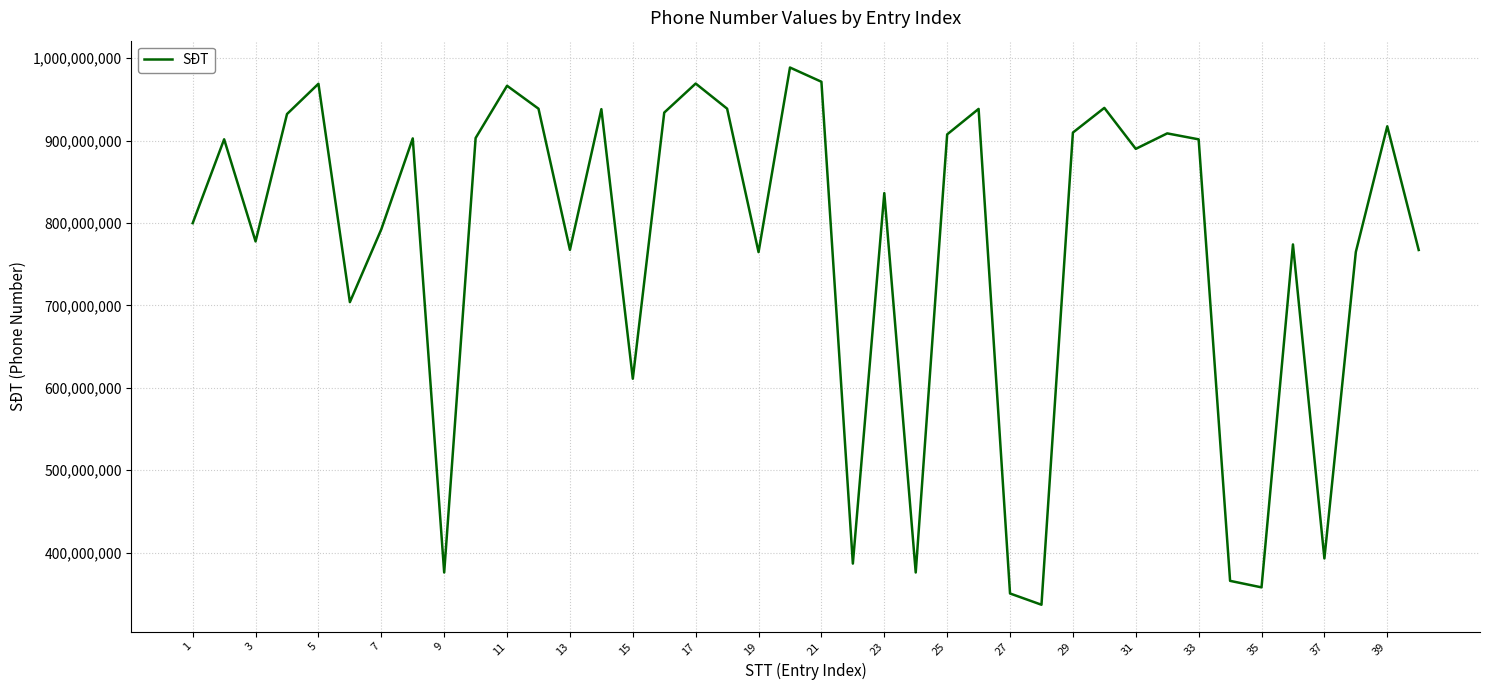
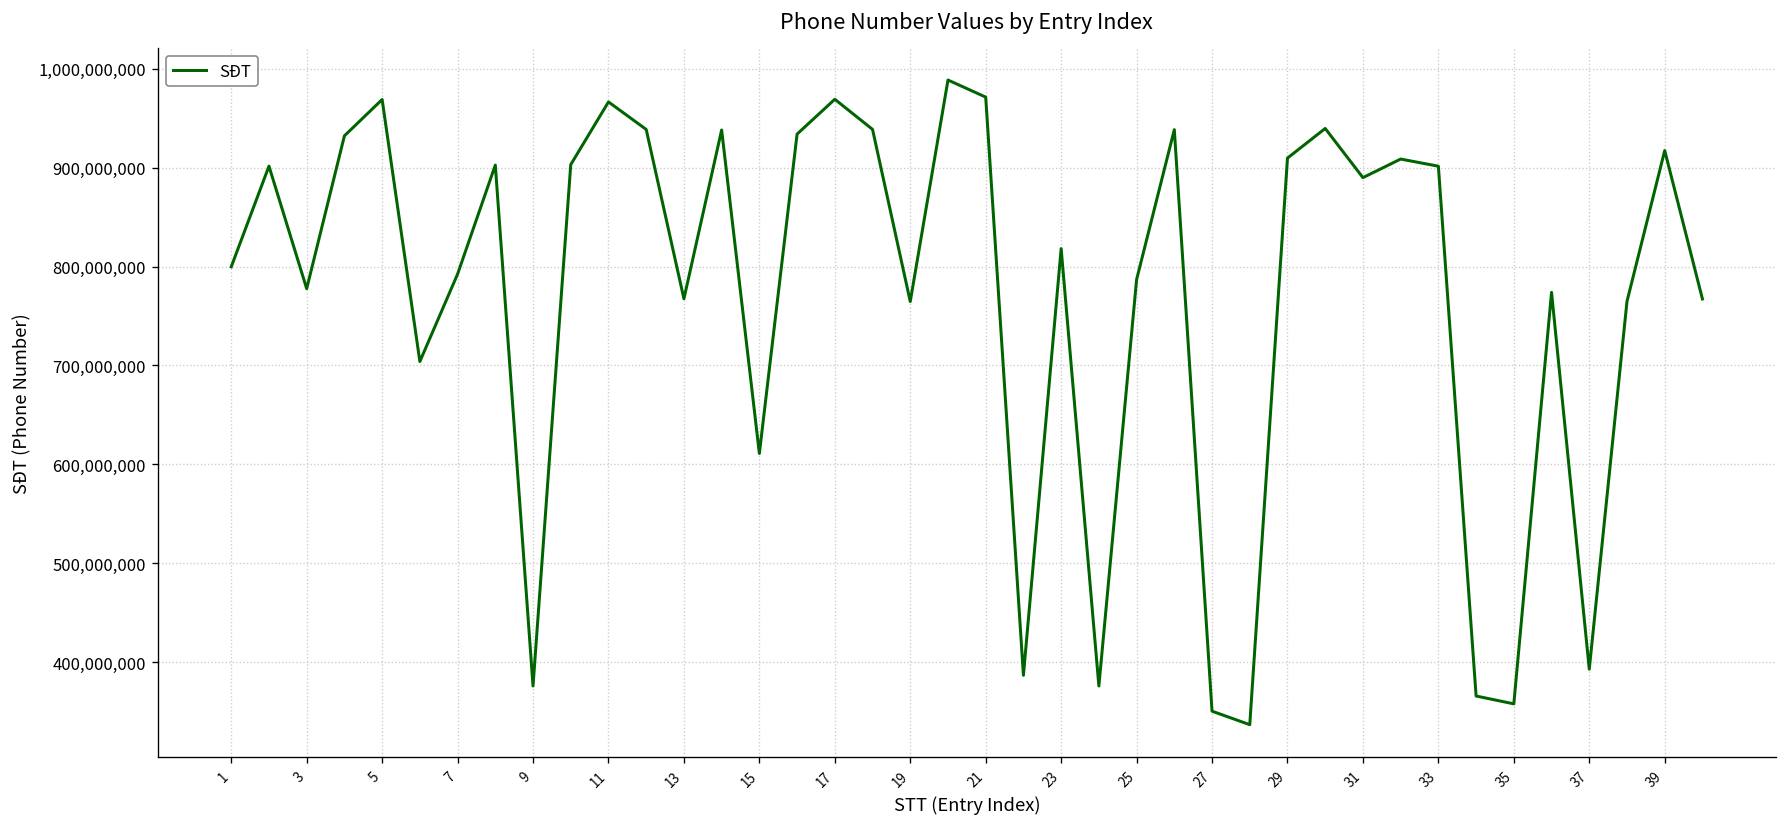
23: 840,000,000 -> 820,000,000
25: 910,000,000 -> 790,000,000
